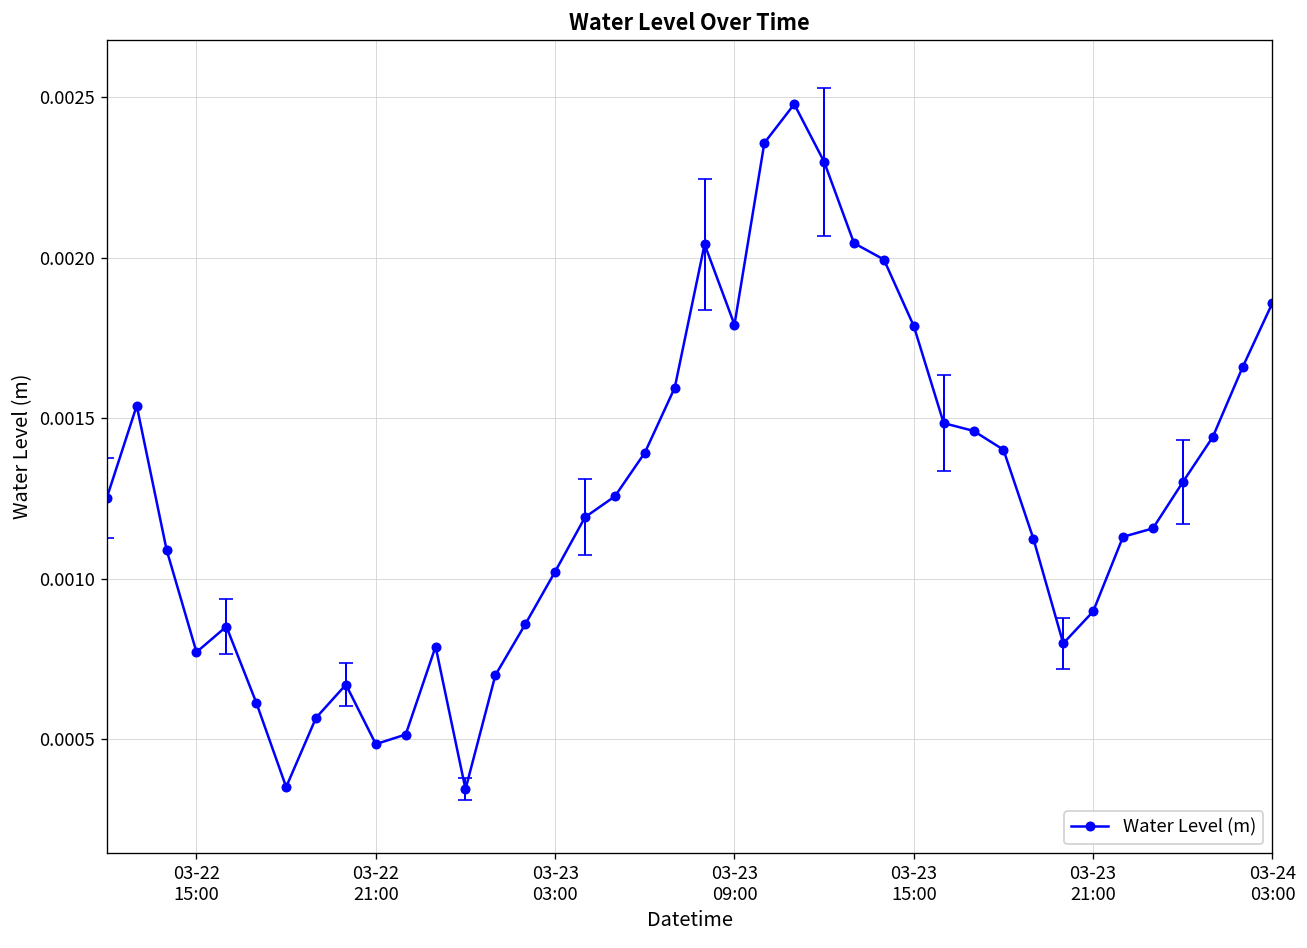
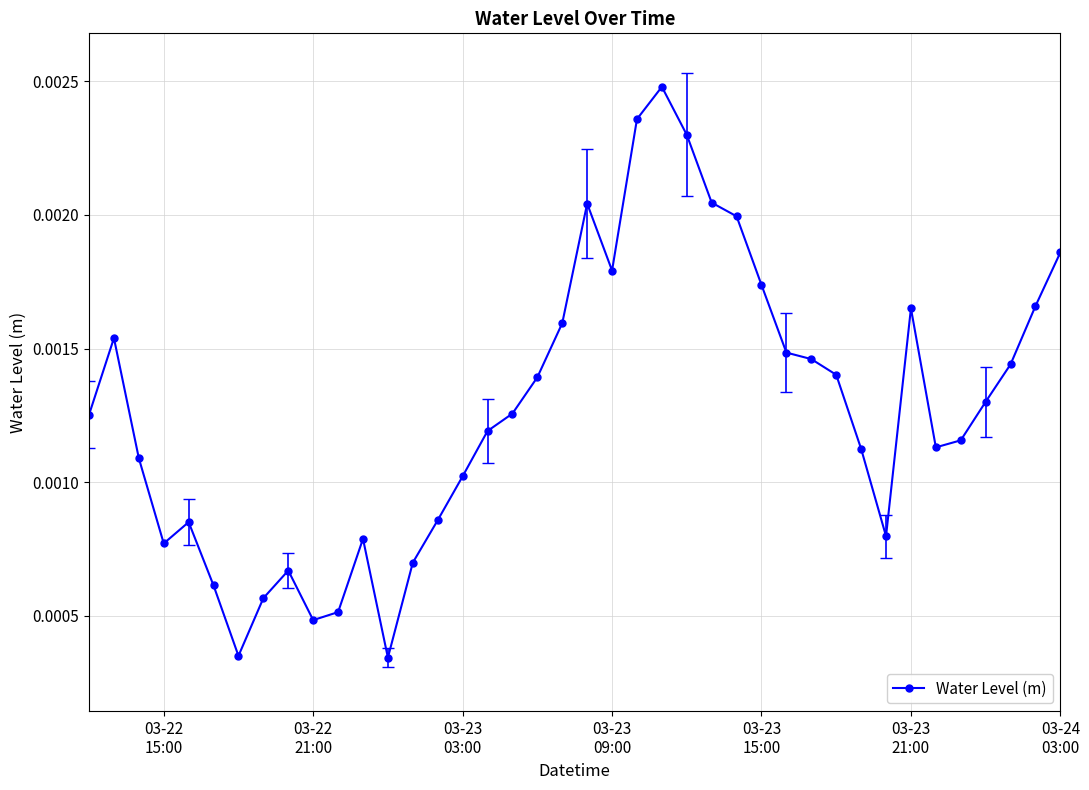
Water Level (m), 03-23 15:00: 0.00179 -> 0.00174
Water Level (m), 03-23 21:00: 0.00090 -> 0.00165
